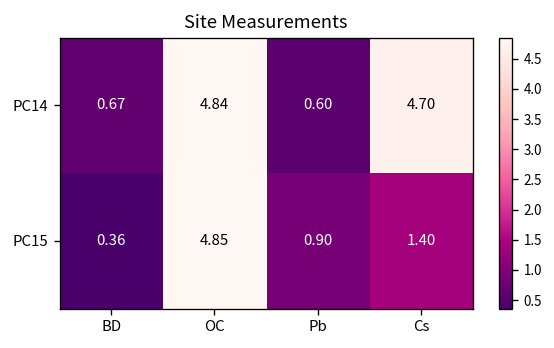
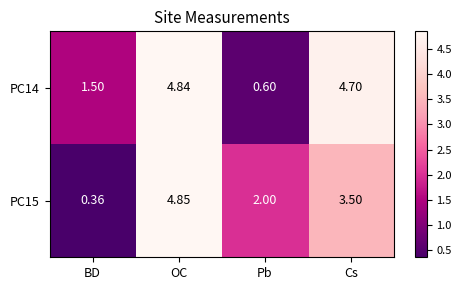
PC14, BD: 0.67 -> 1.50
PC15, Pb: 0.90 -> 2.00
PC15, Cs: 1.40 -> 3.50
